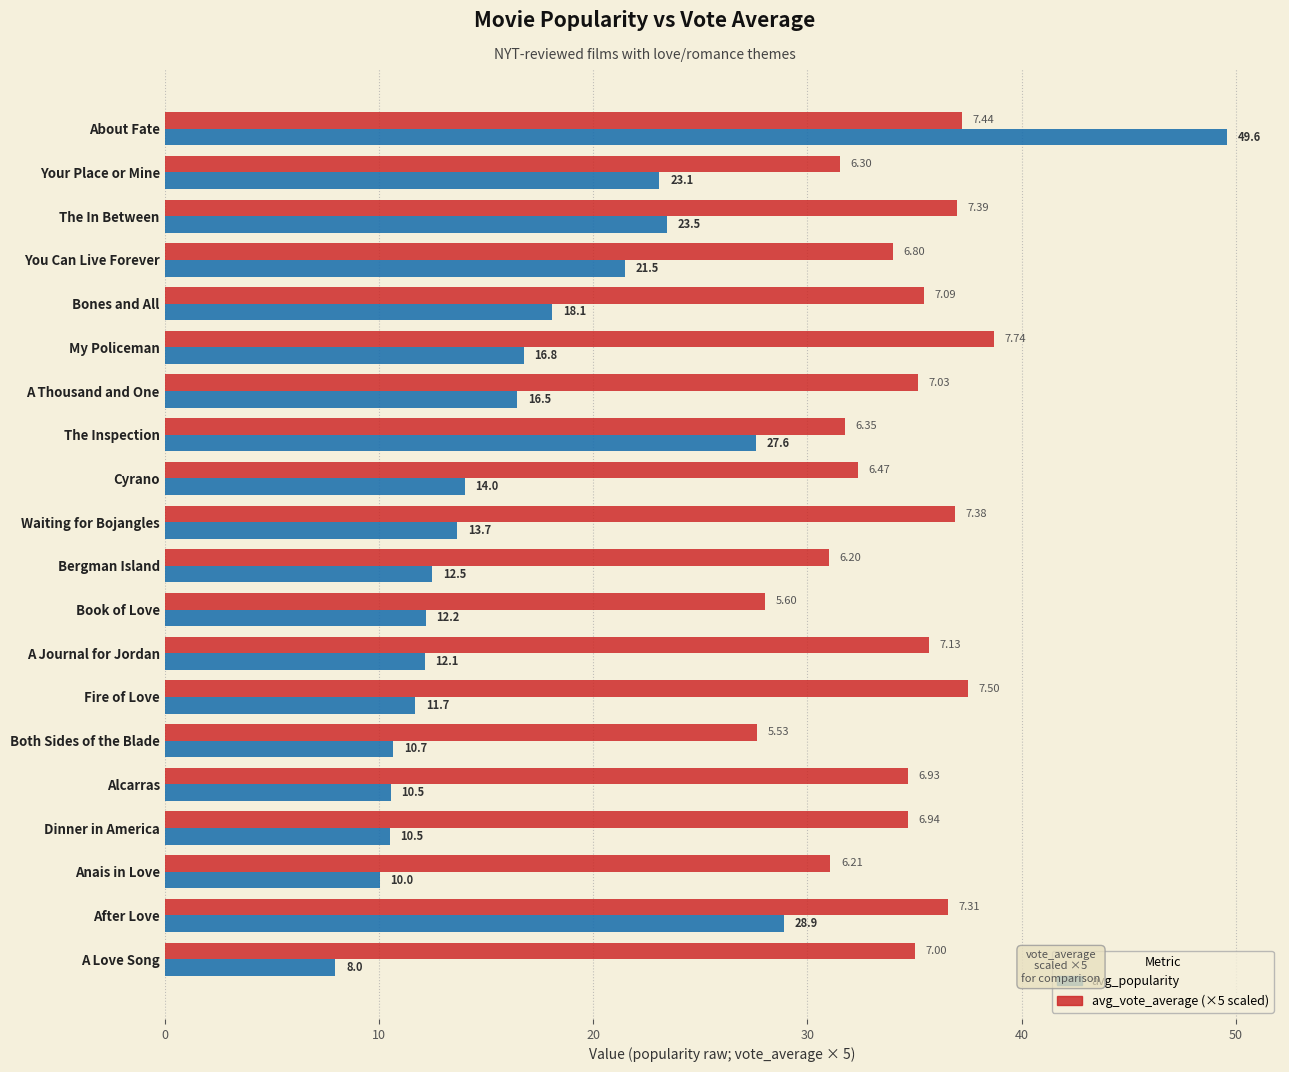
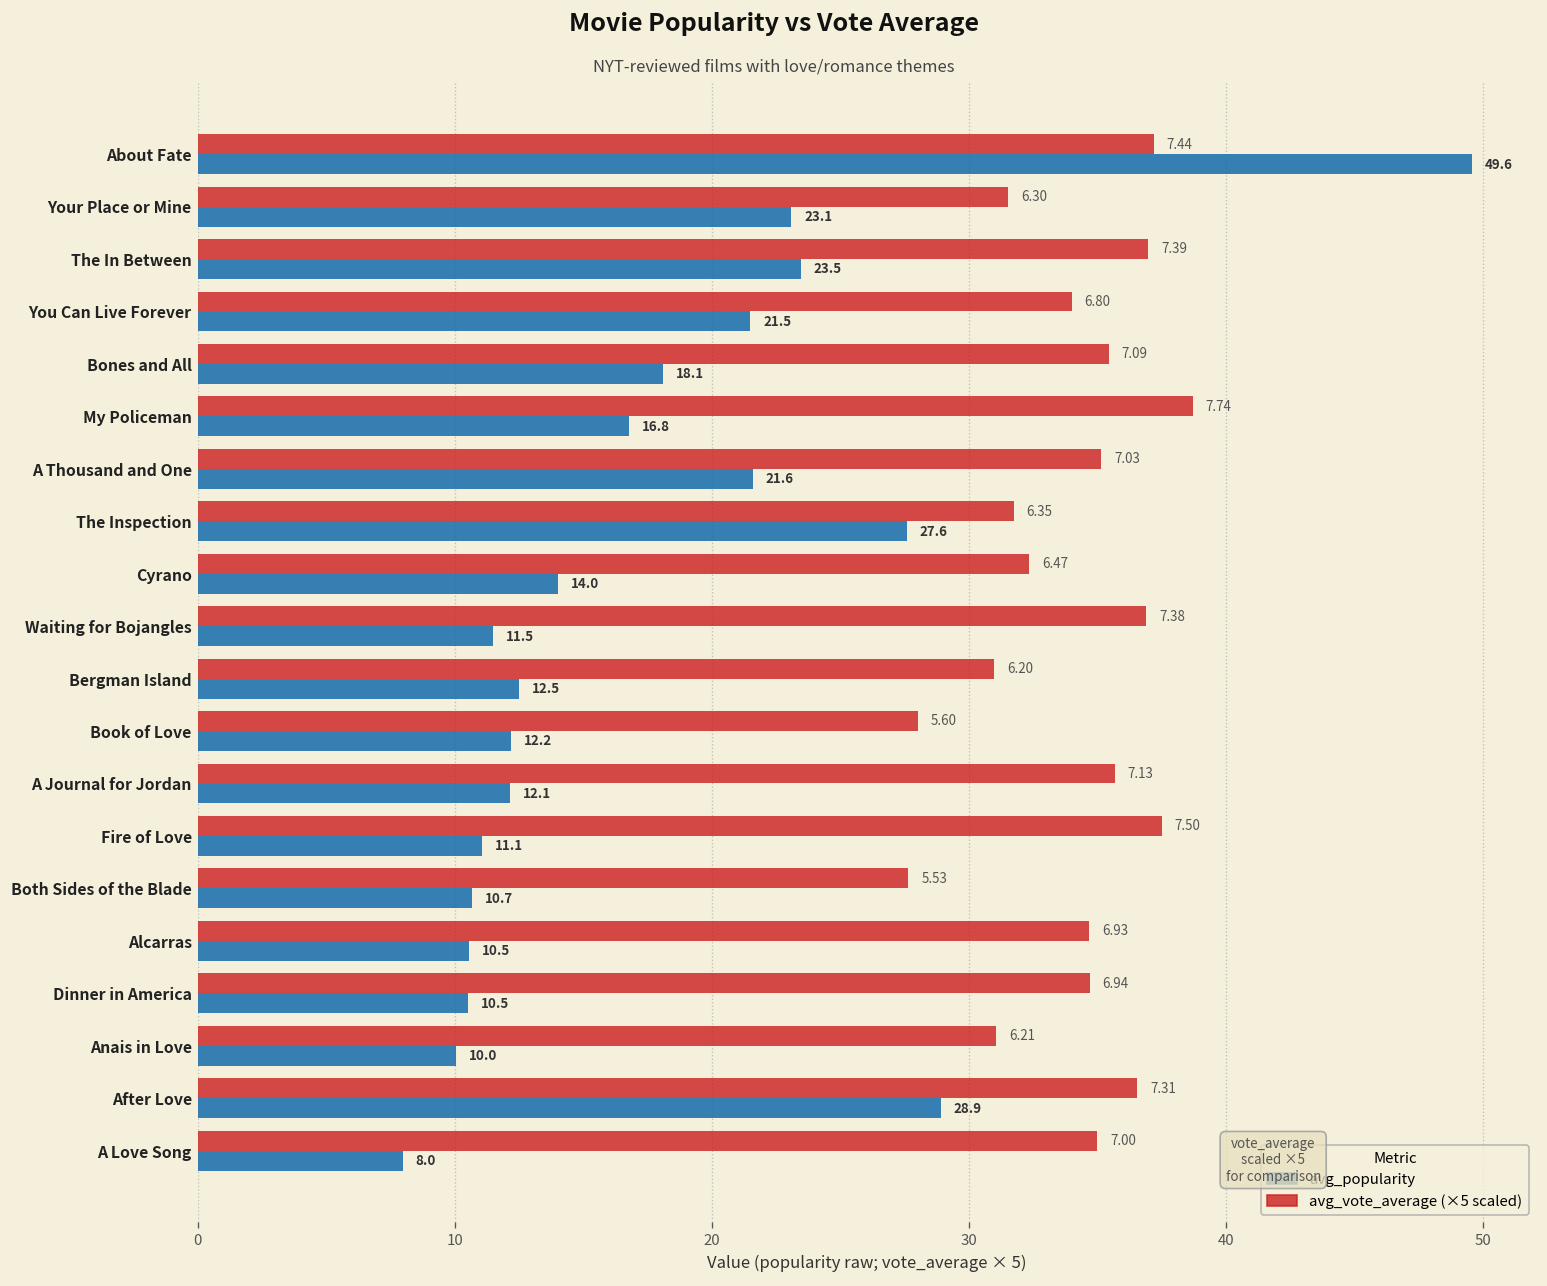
avg_popularity, A Thousand and One: 16.5 -> 21.6
avg_popularity, Waiting for Bojangles: 13.7 -> 11.5
avg_popularity, Fire of Love: 11.7 -> 11.1
